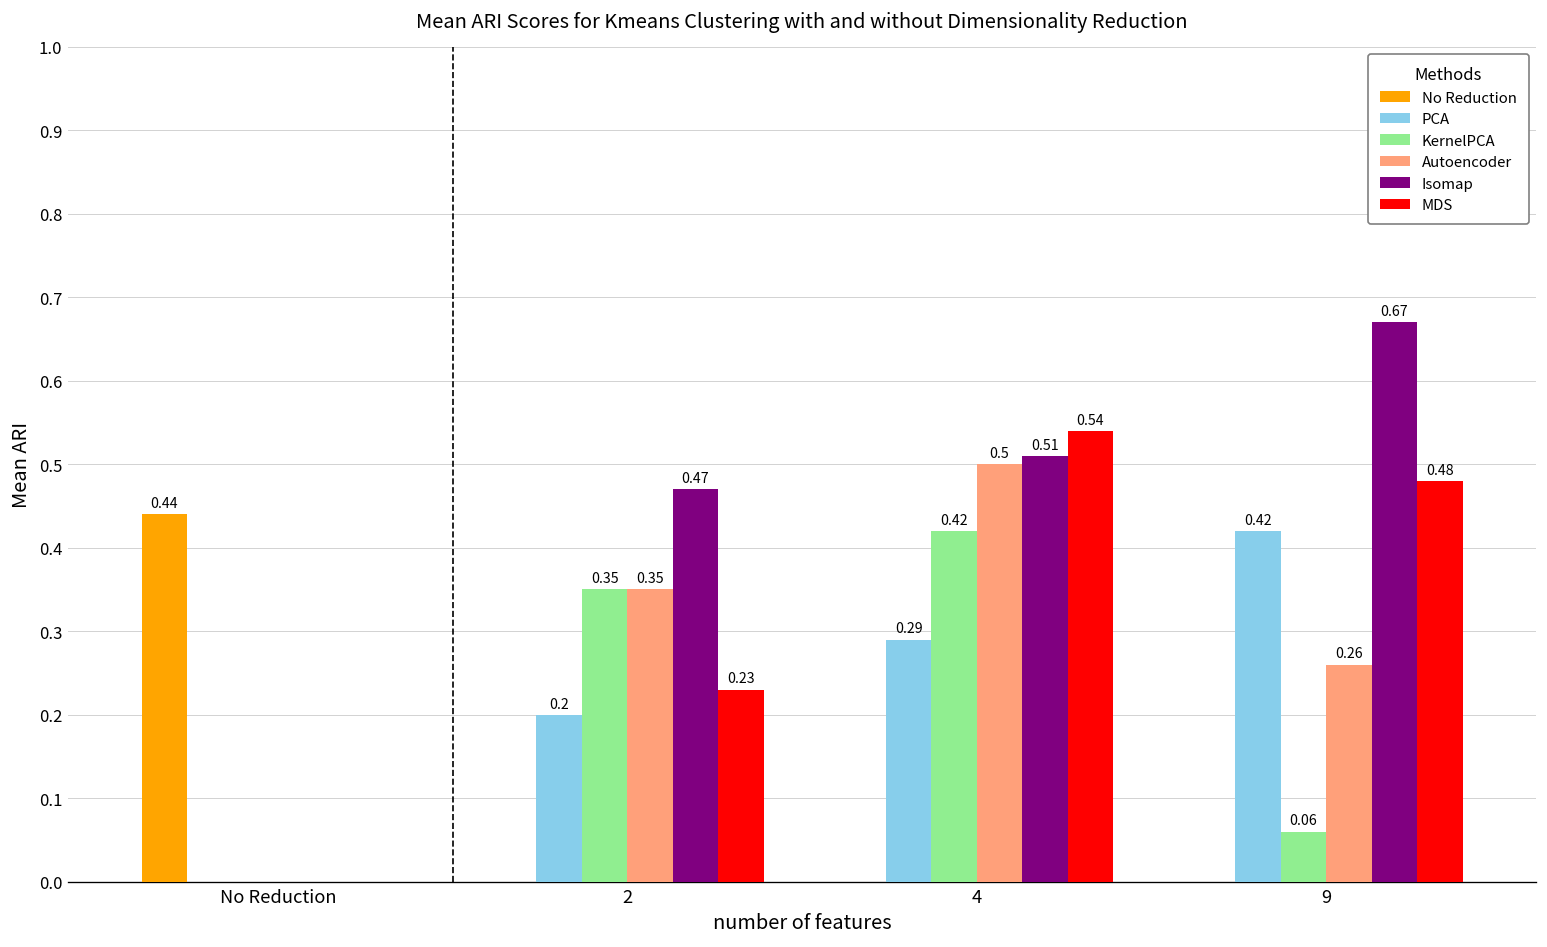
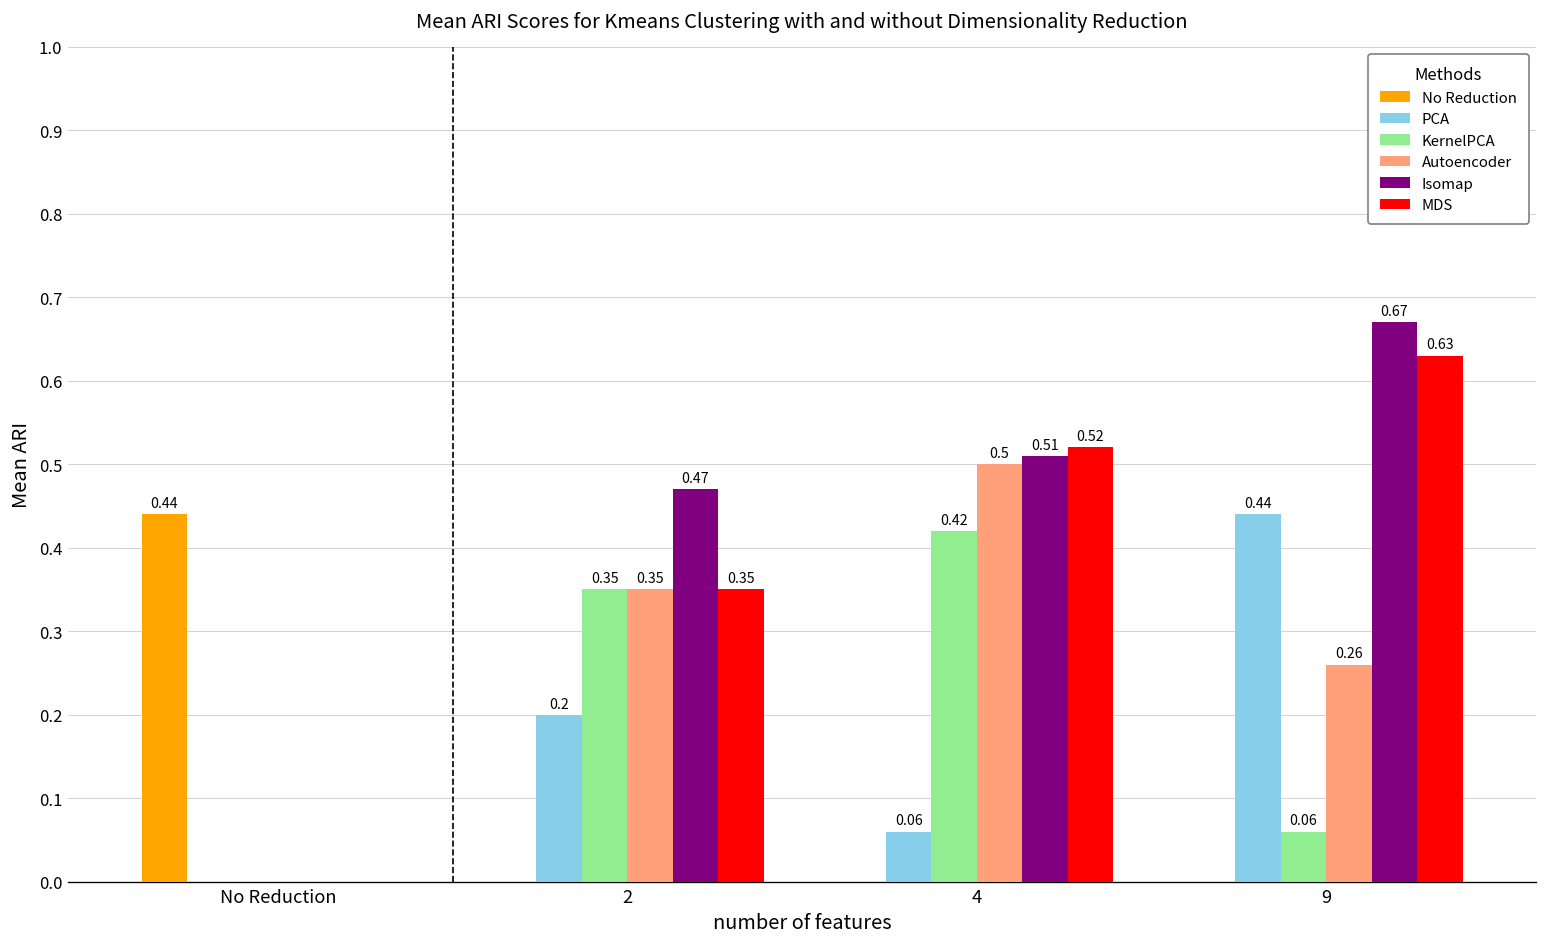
MDS, 2: 0.23 -> 0.35
PCA, 4: 0.29 -> 0.06
MDS, 4: 0.54 -> 0.52
PCA, 9: 0.42 -> 0.44
MDS, 9: 0.48 -> 0.63
